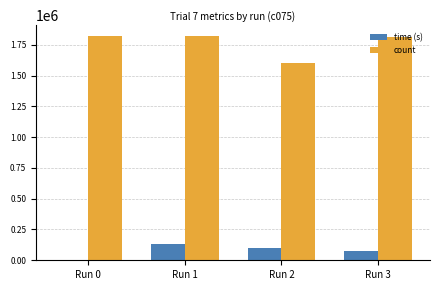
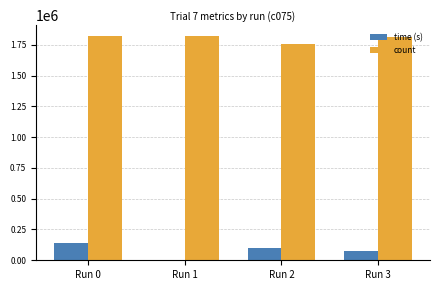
time (s), Run 0: 0 -> 140000
time (s), Run 1: 130000 -> 0
count, Run 2: 1600000 -> 1750000
